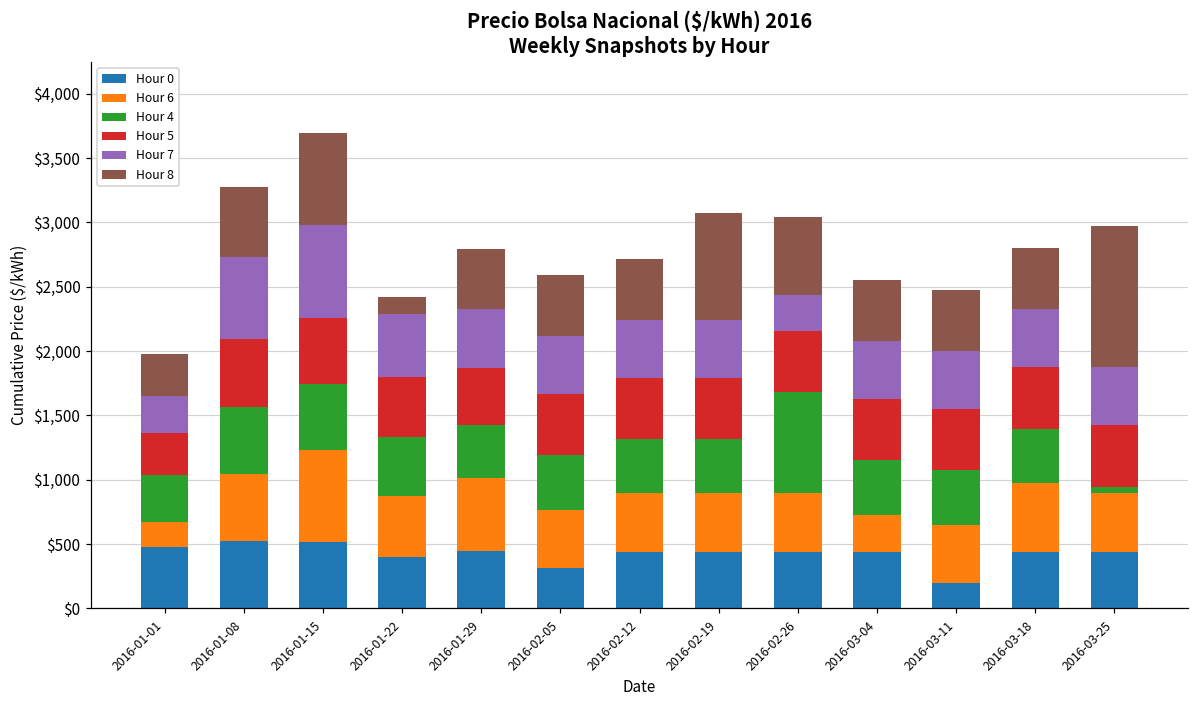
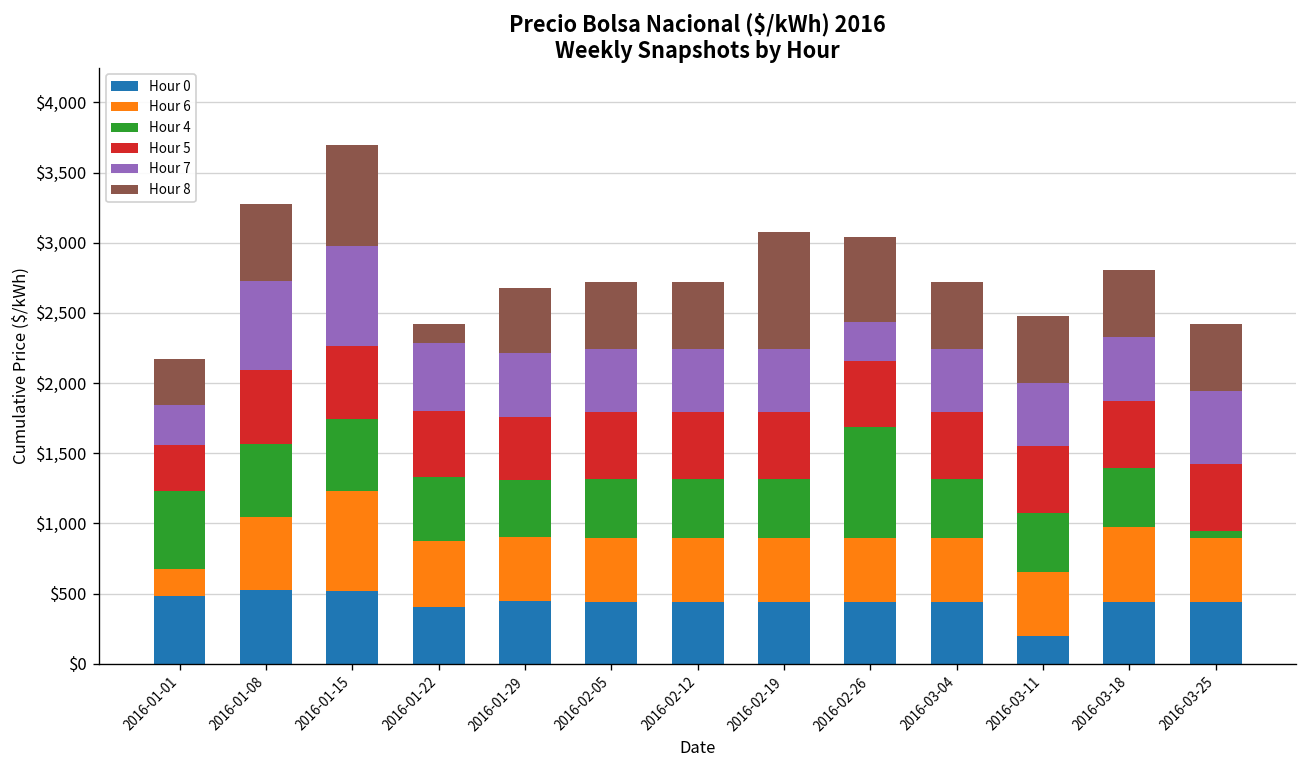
Hour 4, 2016-01-01: $360 -> $550
Hour 6, 2016-01-29: $570 -> $460
Hour 0, 2016-02-05: $320 -> $440
Hour 6, 2016-03-04: $290 -> $450
Hour 7, 2016-03-25: $450 -> $520
Hour 8, 2016-03-25: $1,100 -> $480
